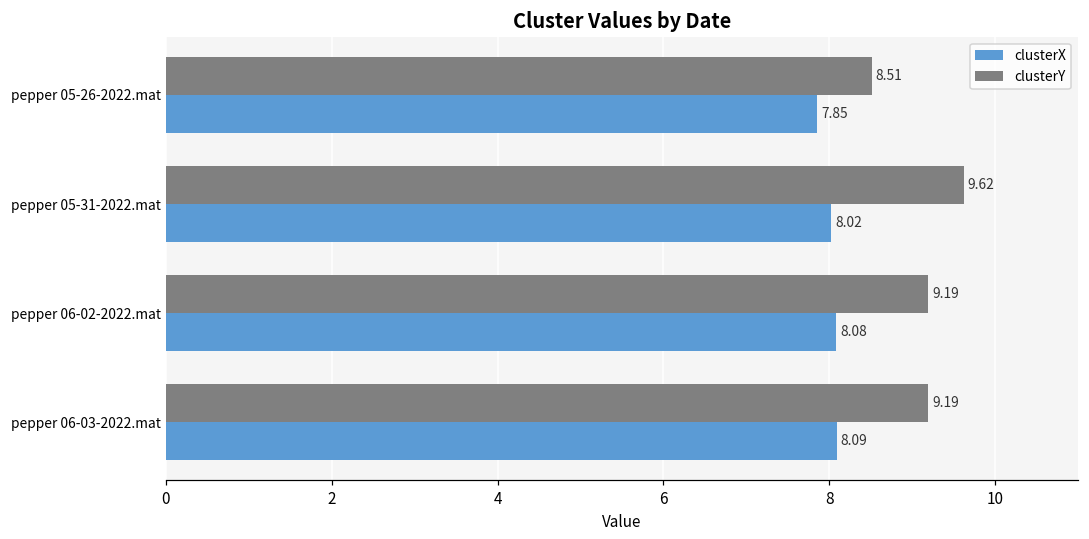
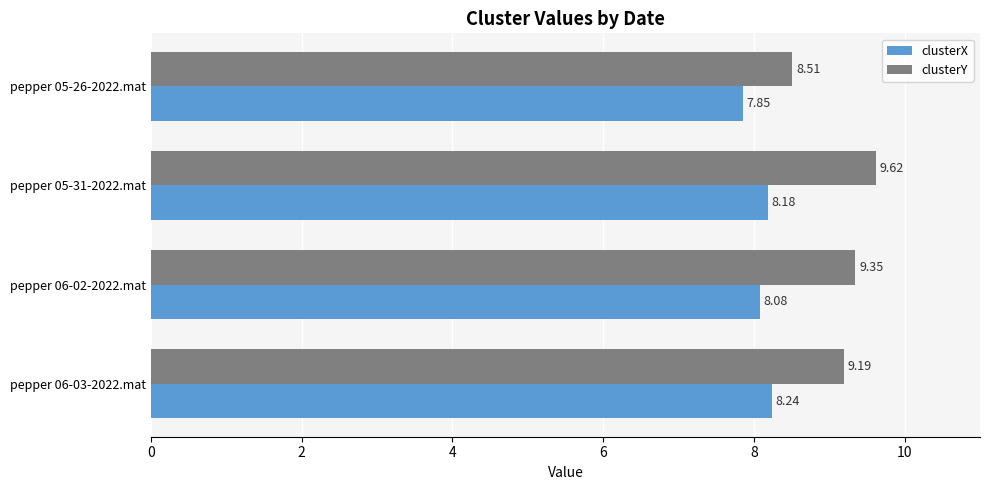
clusterX, pepper 05-31-2022.mat: 8.02 -> 8.18
clusterY, pepper 06-02-2022.mat: 9.19 -> 9.35
clusterX, pepper 06-03-2022.mat: 8.09 -> 8.24
